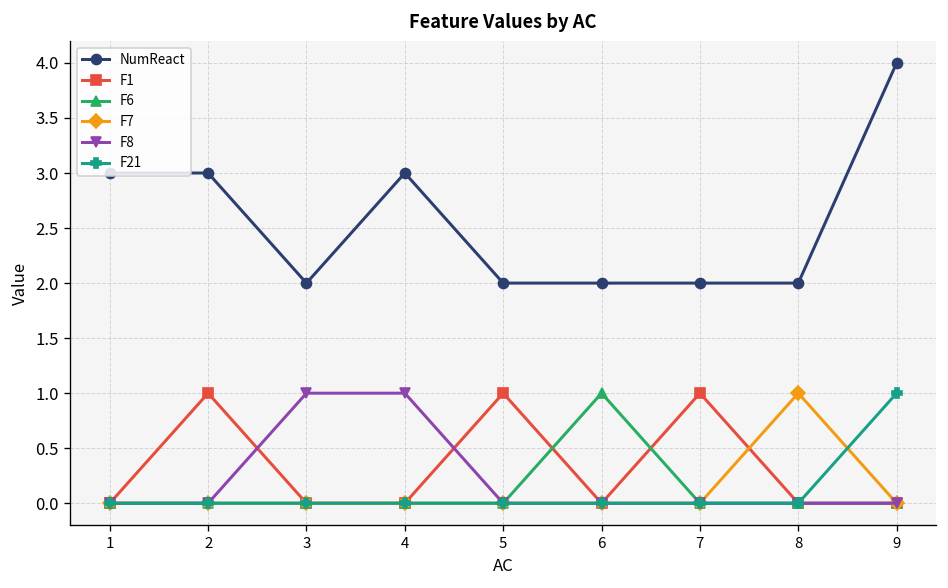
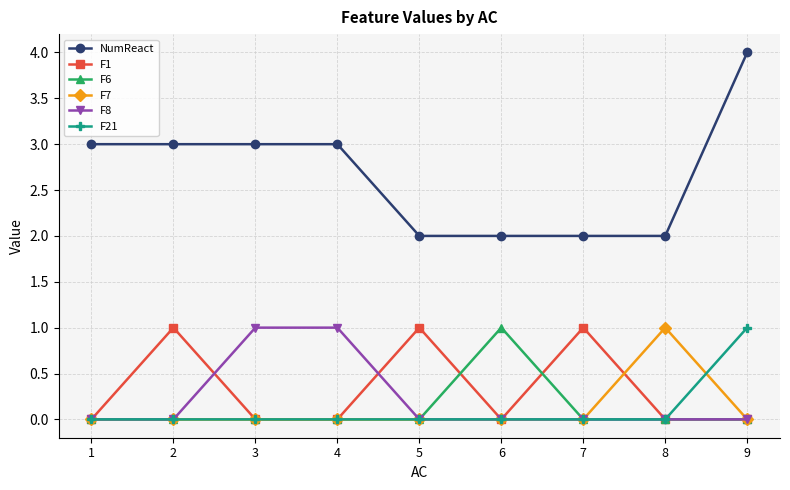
NumReact, 3: 2 -> 3
